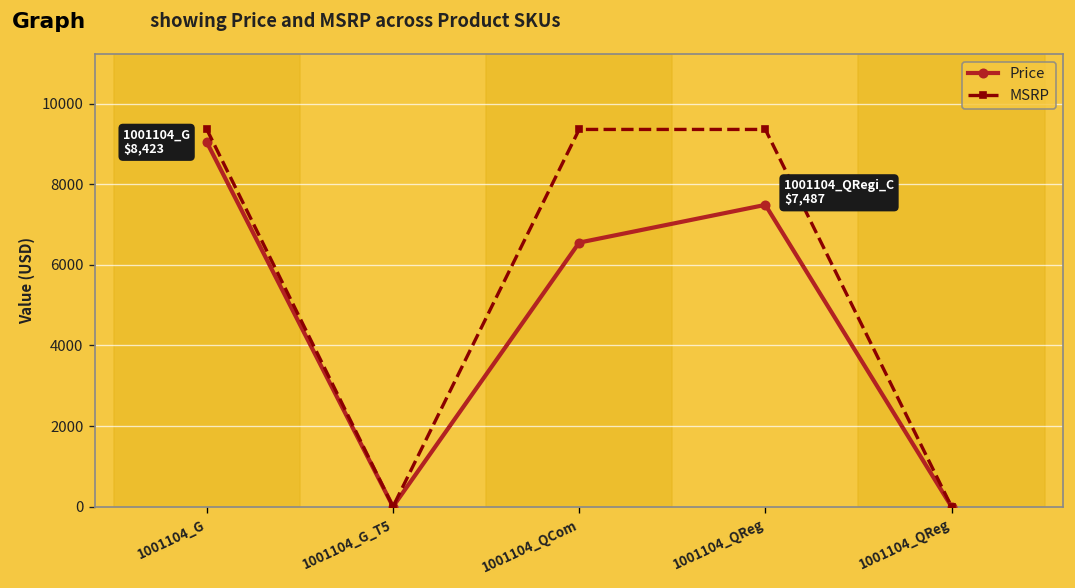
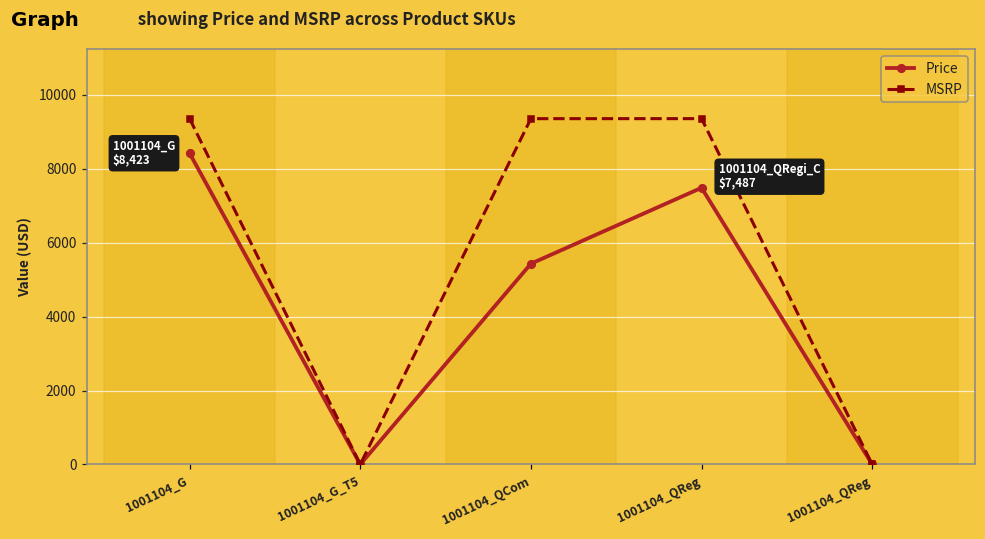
Price, 1001104_G: 9000 -> 8400
Price, 1001104_QCom: 6600 -> 5400
